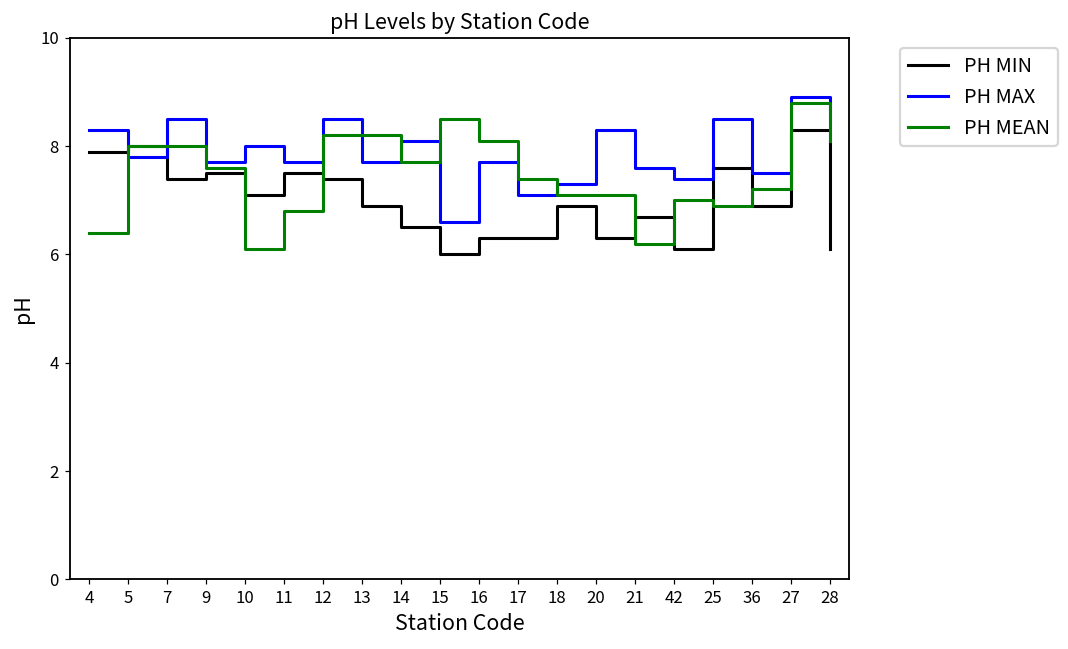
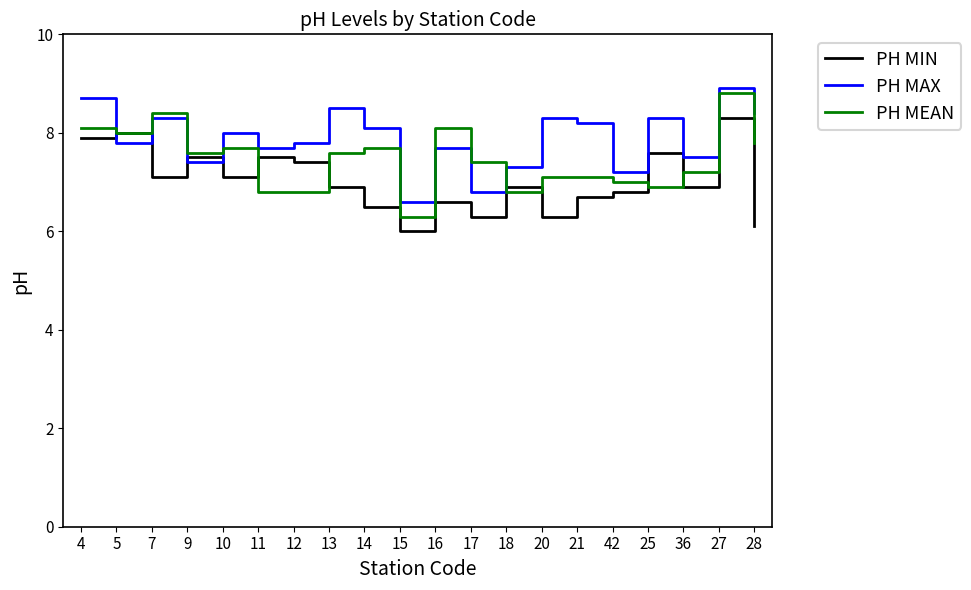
PH MAX, 4: 8.3 -> 8.7
PH MEAN, 4: 6.4 -> 8.1
PH MIN, 7: 7.4 -> 7.1
PH MAX, 7: 8.5 -> 8.3
PH MEAN, 7: 8.0 -> 8.4
PH MAX, 9: 7.7 -> 7.4
PH MEAN, 10: 6.1 -> 7.7
PH MAX, 12: 8.5 -> 7.8
PH MEAN, 12: 8.2 -> 6.8
PH MAX, 13: 7.7 -> 8.5
PH MEAN, 13: 8.2 -> 7.6
PH MEAN, 15: 8.5 -> 6.3
PH MIN, 16: 6.3 -> 6.6
PH MAX, 17: 7.1 -> 6.8
PH MEAN, 18: 7.1 -> 6.8
PH MAX, 21: 7.6 -> 8.2
PH MEAN, 21: 6.2 -> 7.1
PH MIN, 42: 6.1 -> 6.8
PH MAX, 42: 7.4 -> 7.2
PH MAX, 25: 8.5 -> 8.3
PH MEAN, 28: 8.1 -> 7.8
